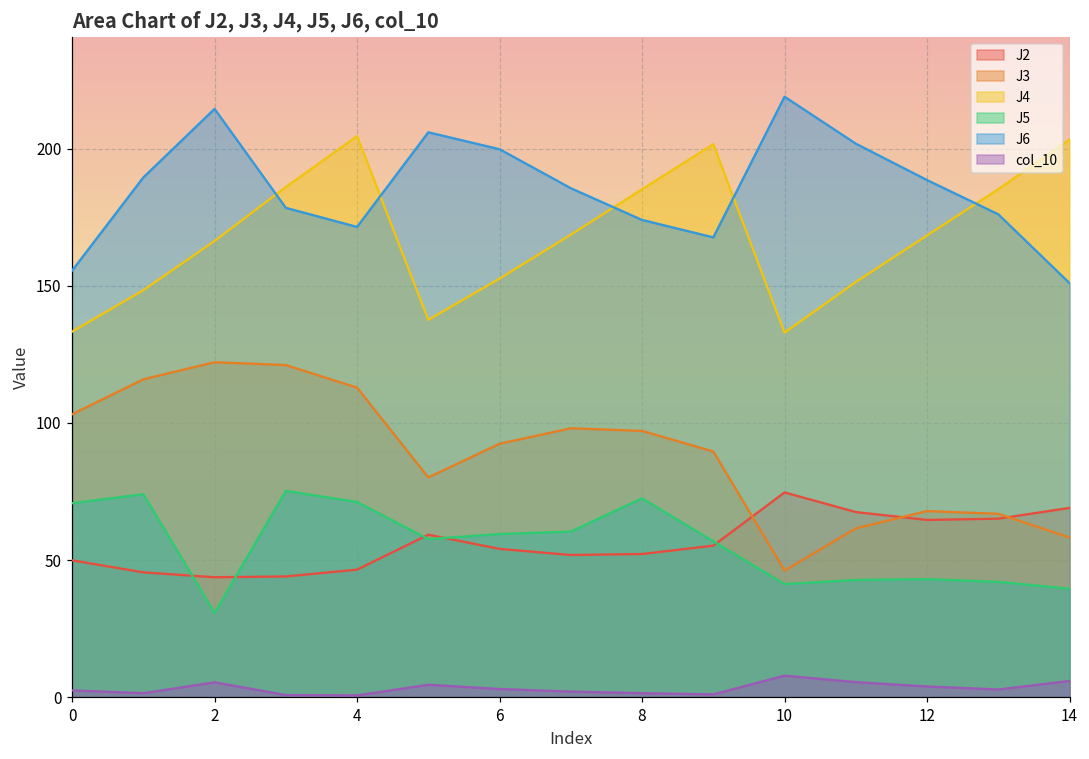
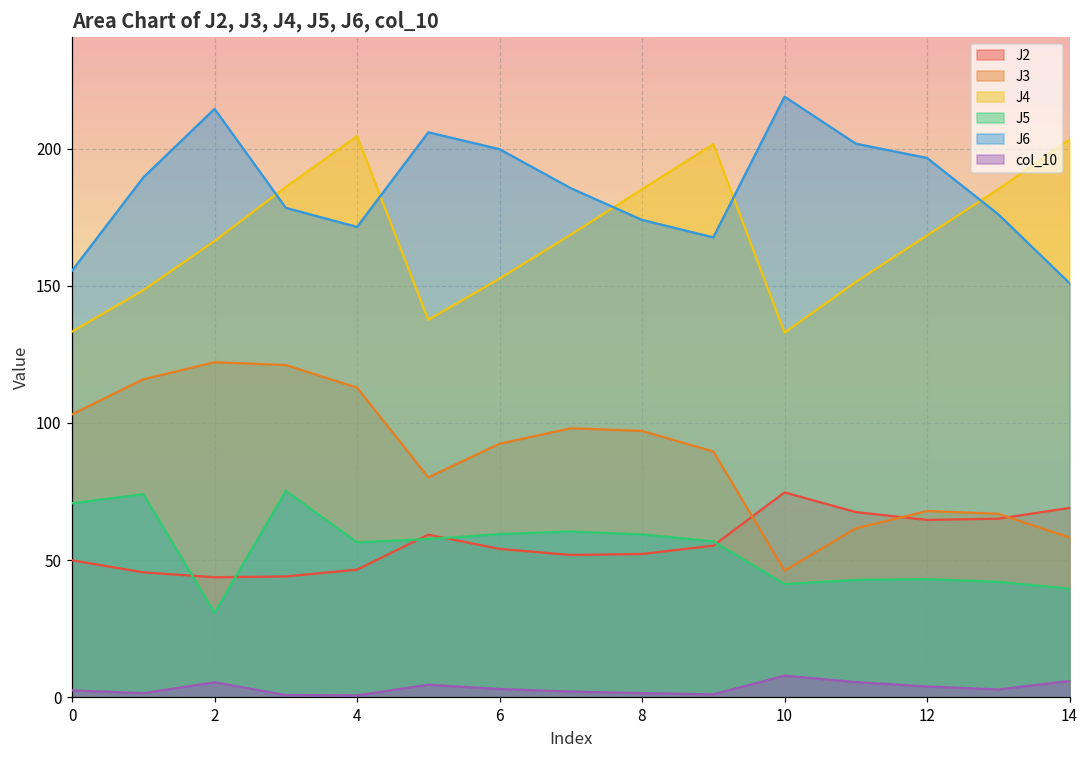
J5, 4: 71 -> 56
J5, 8: 73 -> 59
J6, 12: 189 -> 197
